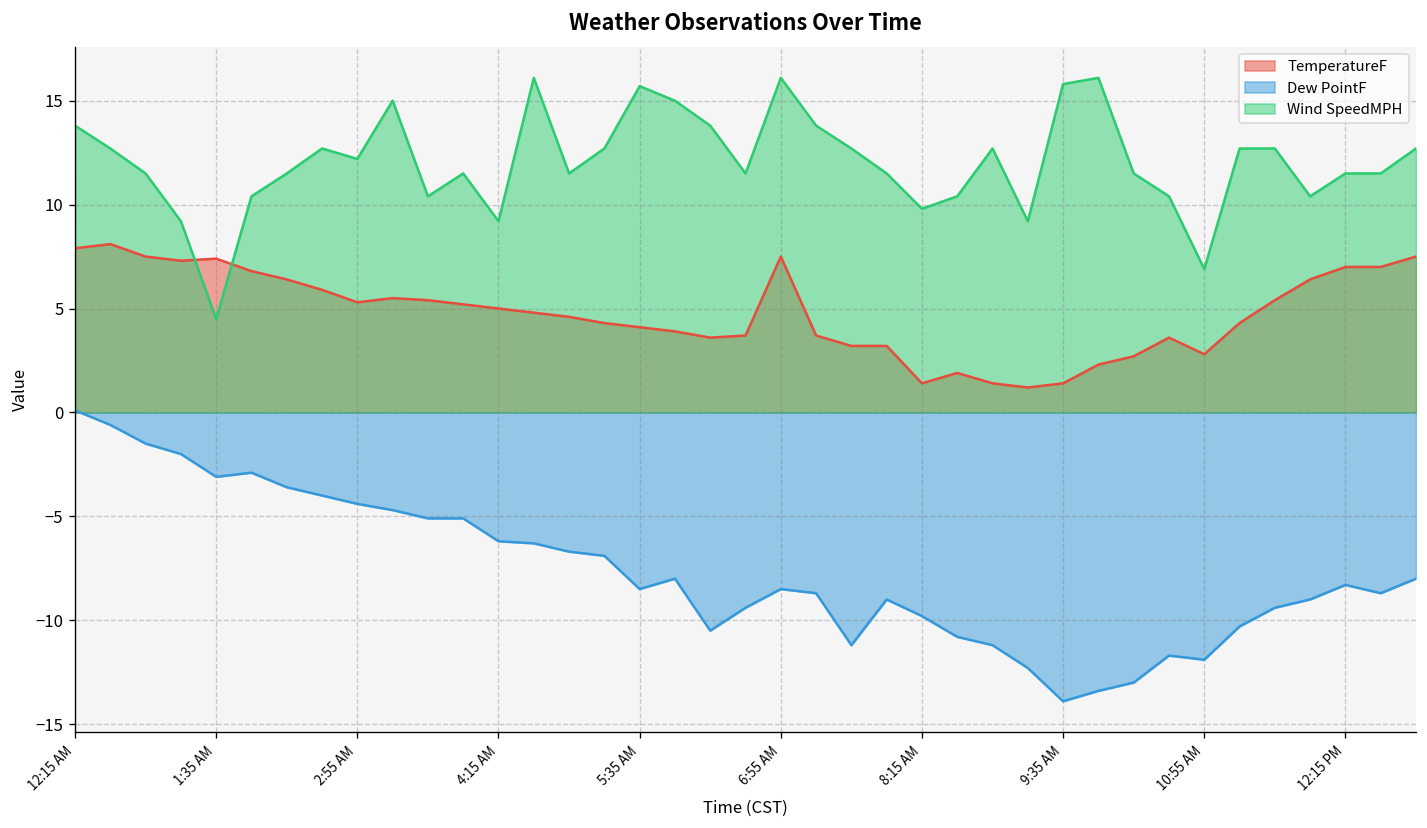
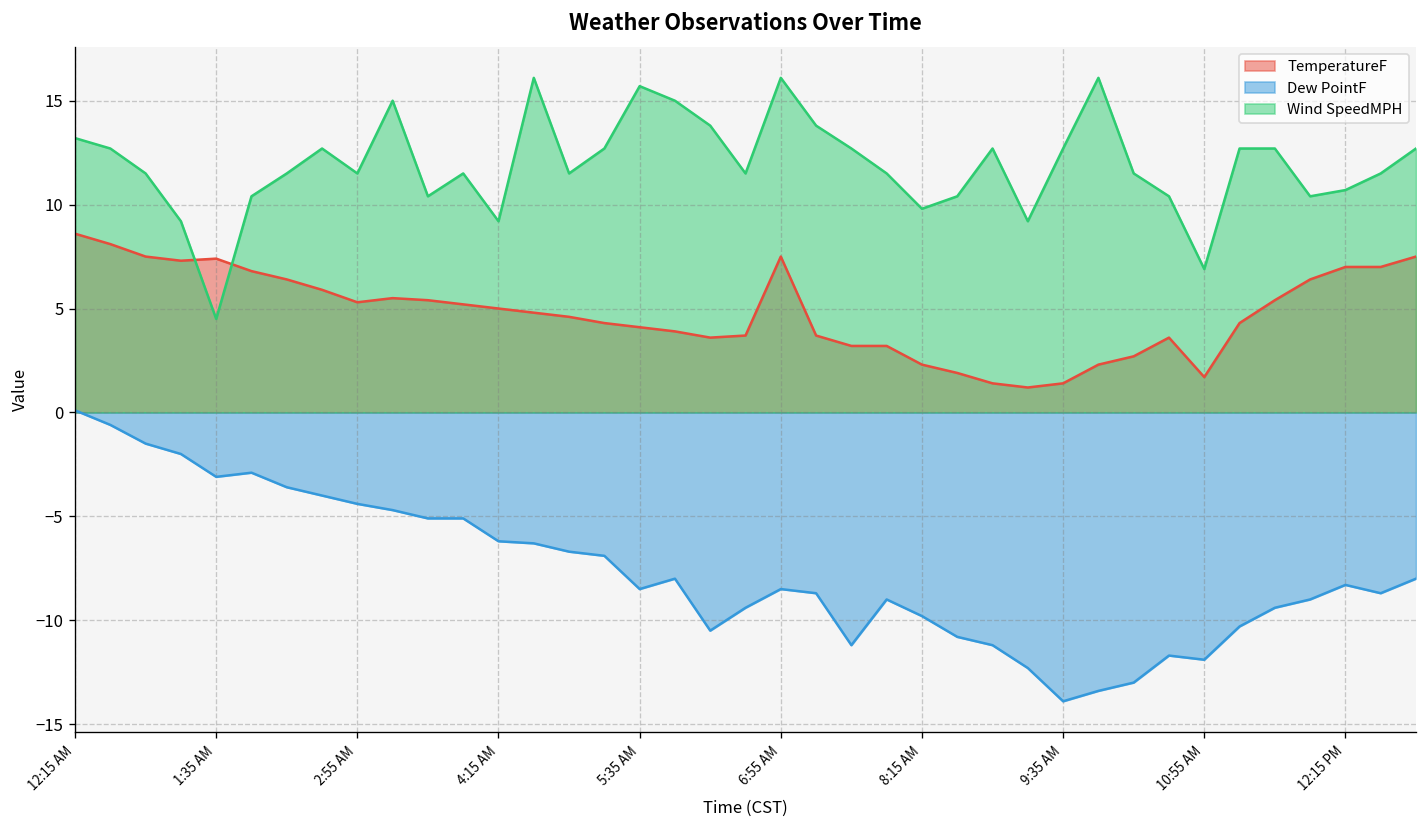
TemperatureF, 12:15 AM: 7.9 -> 8.6
Wind SpeedMPH, 12:15 AM: 13.8 -> 13.2
Wind SpeedMPH, 2:55 AM: 12.2 -> 11.5
TemperatureF, 8:15 AM: 1.4 -> 2.3
Wind SpeedMPH, 9:35 AM: 15.8 -> 12.7
TemperatureF, 10:55 AM: 2.8 -> 1.7
Wind SpeedMPH, 12:15 PM: 11.5 -> 10.7
